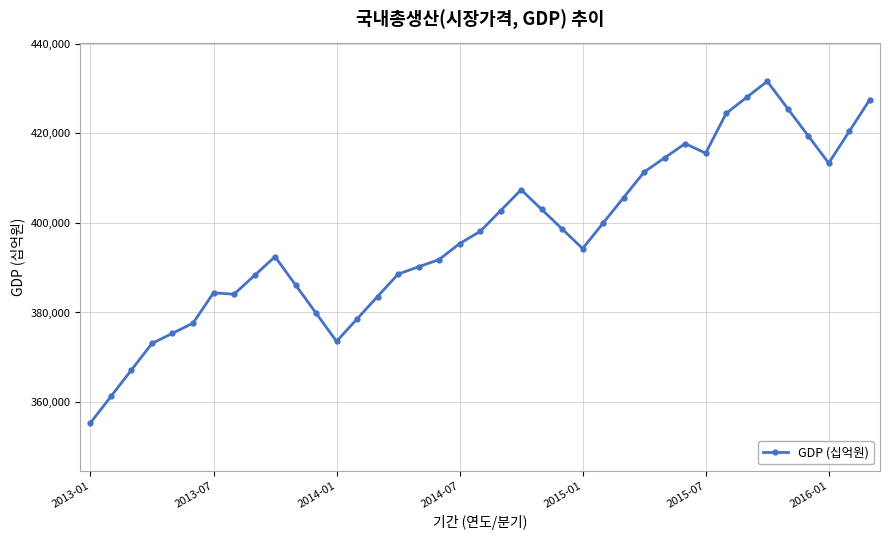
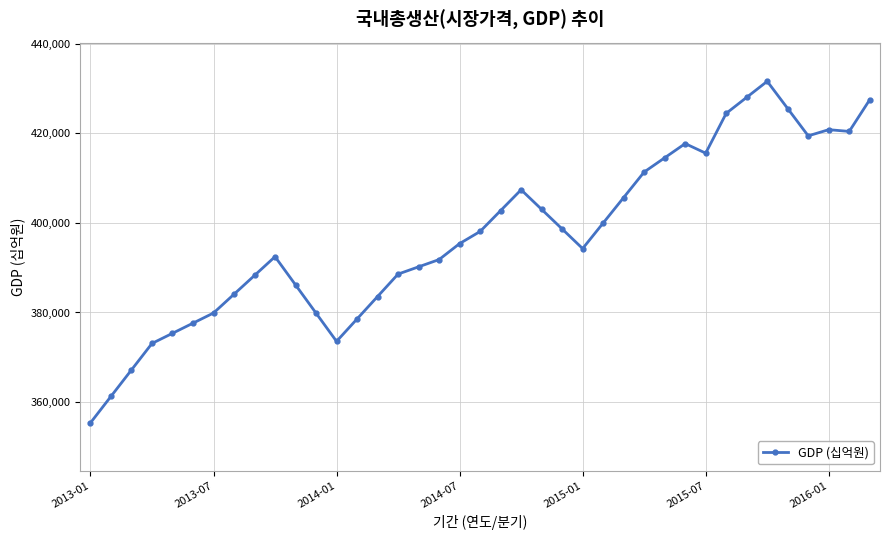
2013-07: 384,000 -> 380,000
2016-01: 413,000 -> 421,000
